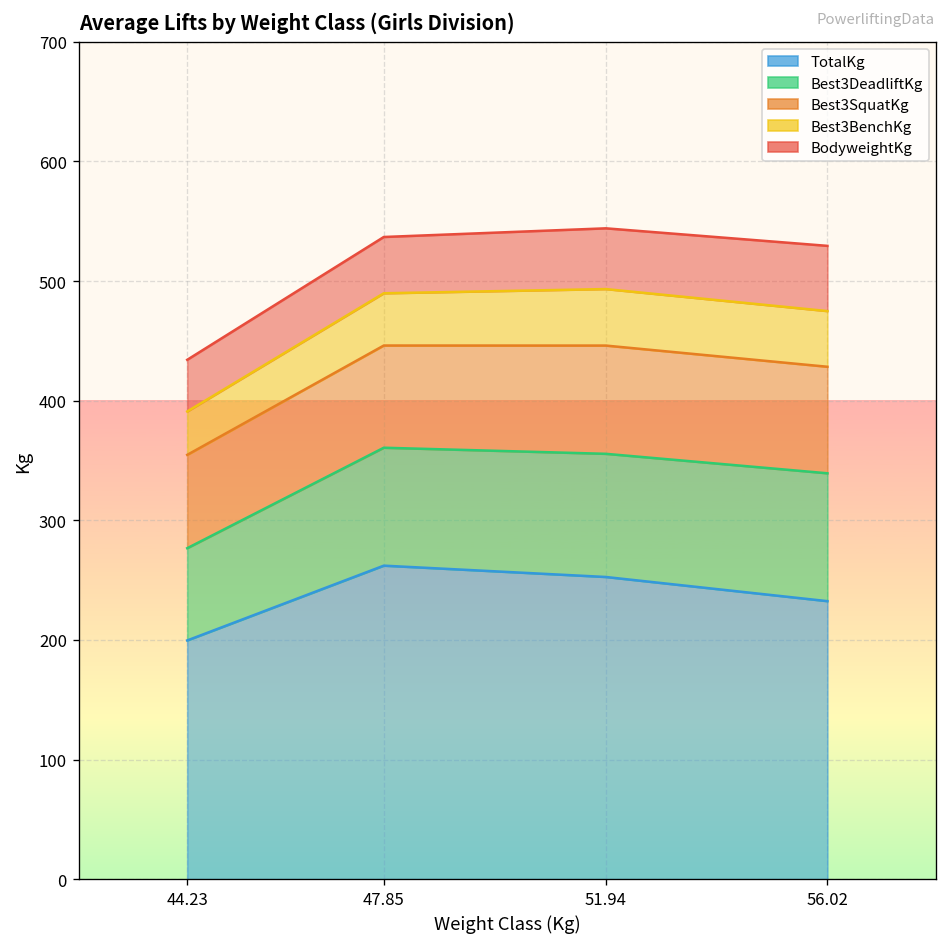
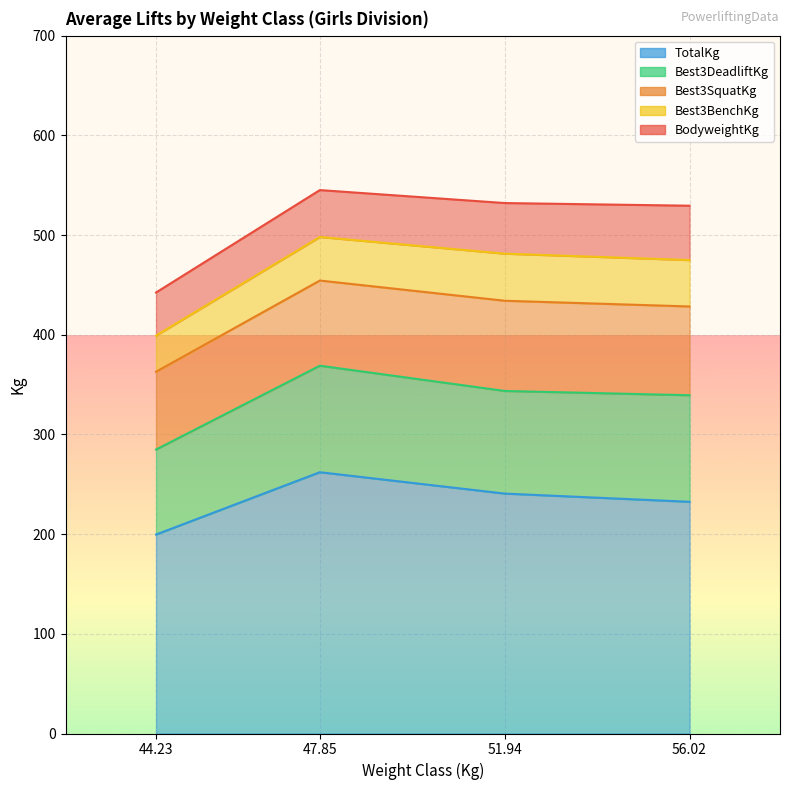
Best3DeadliftKg, 44.23: 80 -> 90
Best3DeadliftKg, 47.85: 100 -> 110
TotalKg, 51.94: 250 -> 240
